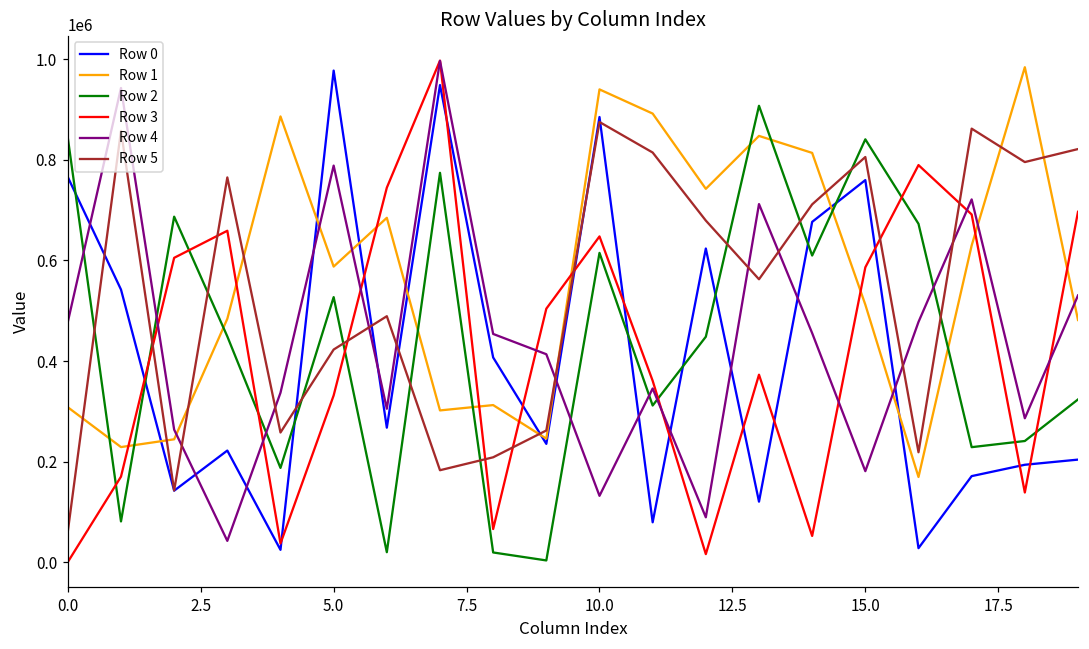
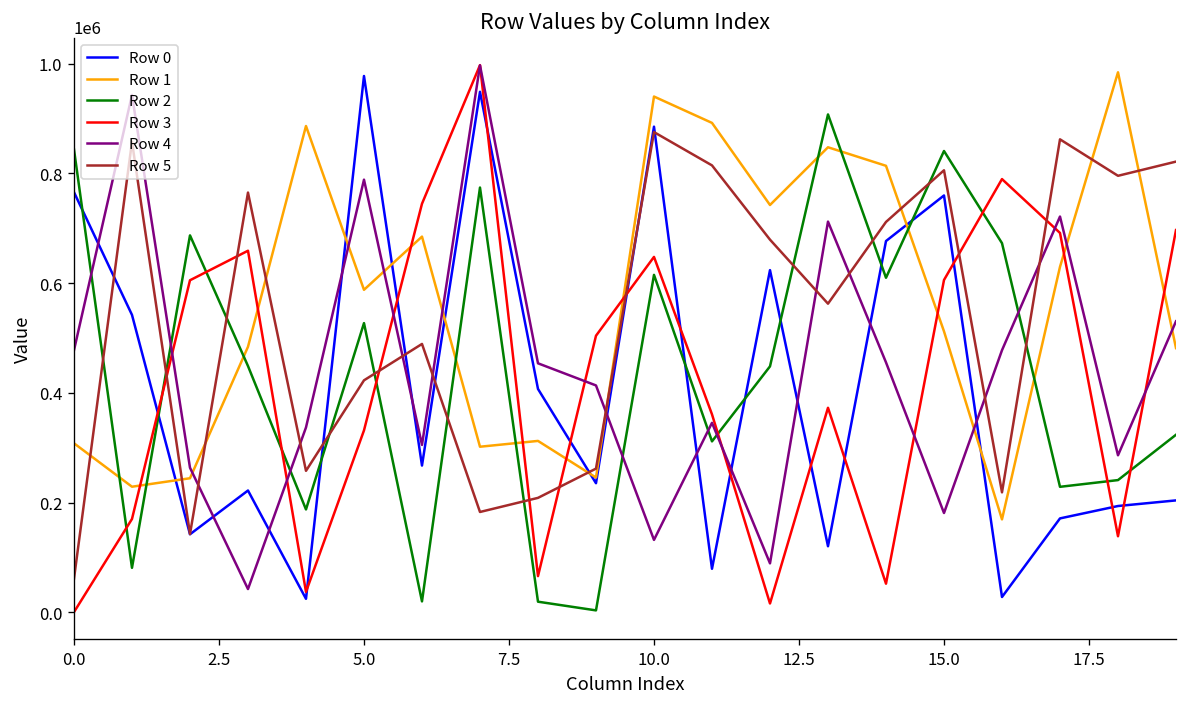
Row 3, 15.0: 590000 -> 610000
